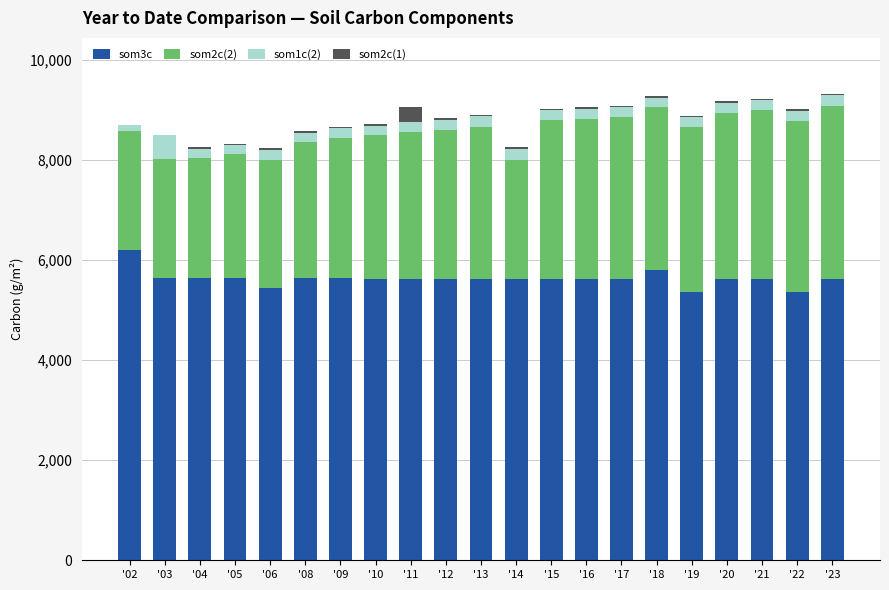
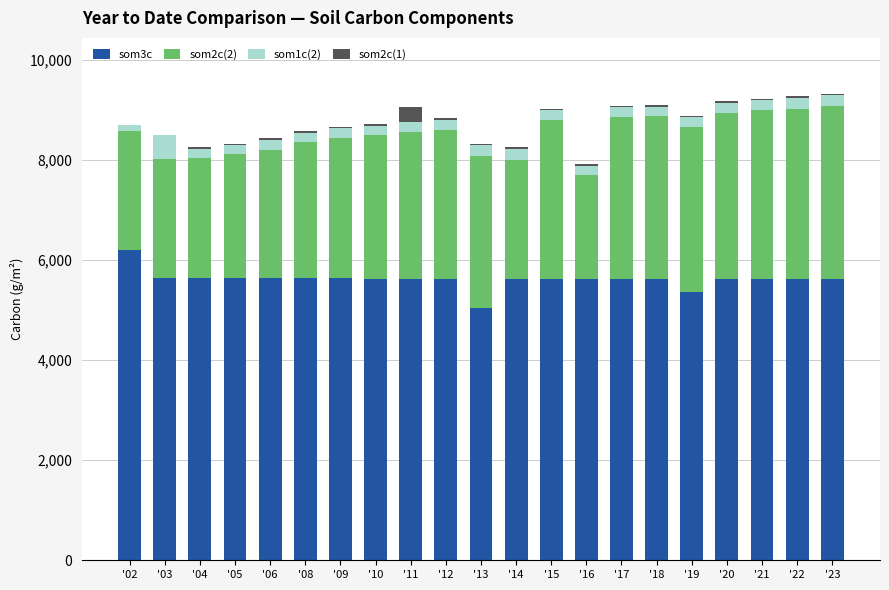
som3c, '06: 5,400 -> 5,600
som3c, '13: 5,600 -> 5,000
som2c(2), '16: 3,200 -> 2,100
som3c, '18: 5,800 -> 5,600
som3c, '22: 5,400 -> 5,600
